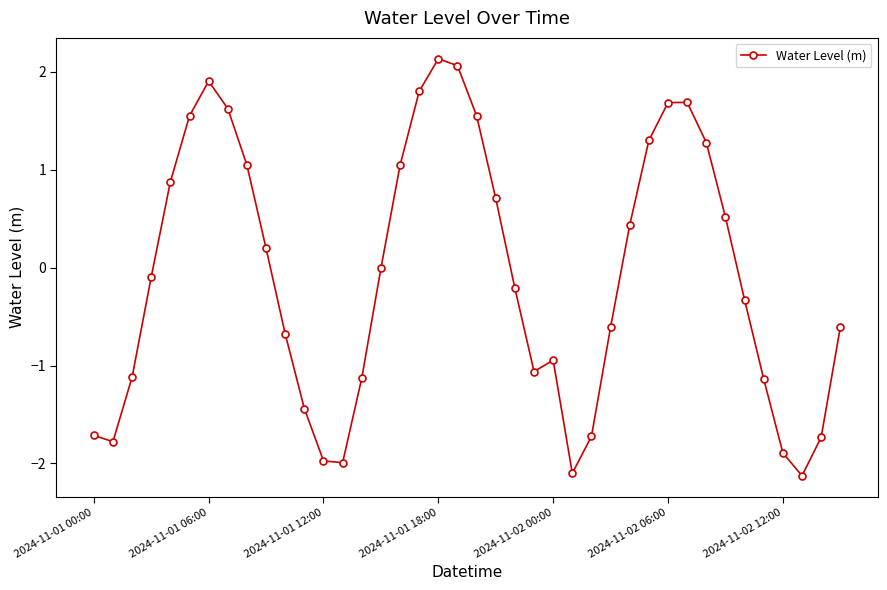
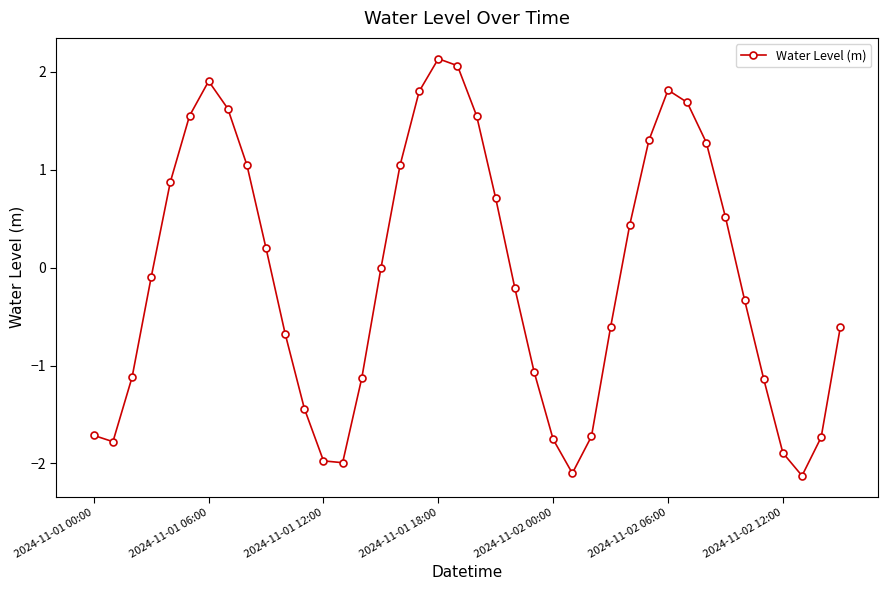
2024-11-02 00:00: -0.9 -> -1.8
2024-11-02 06:00: 1.7 -> 1.8
